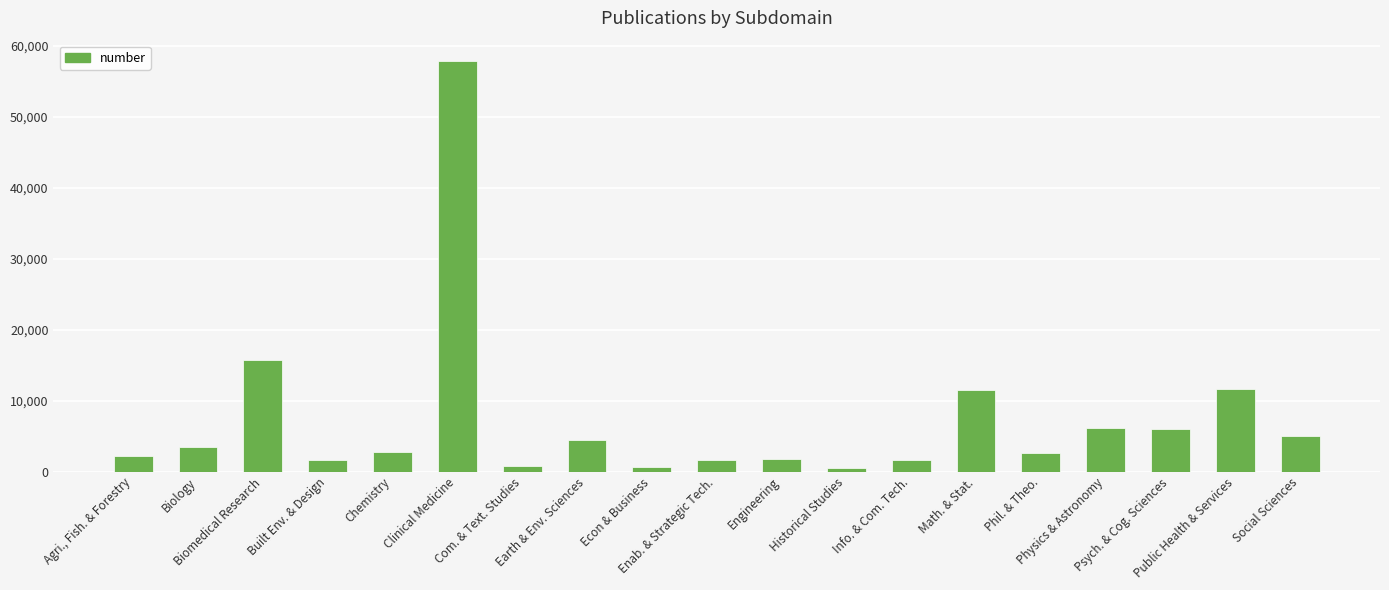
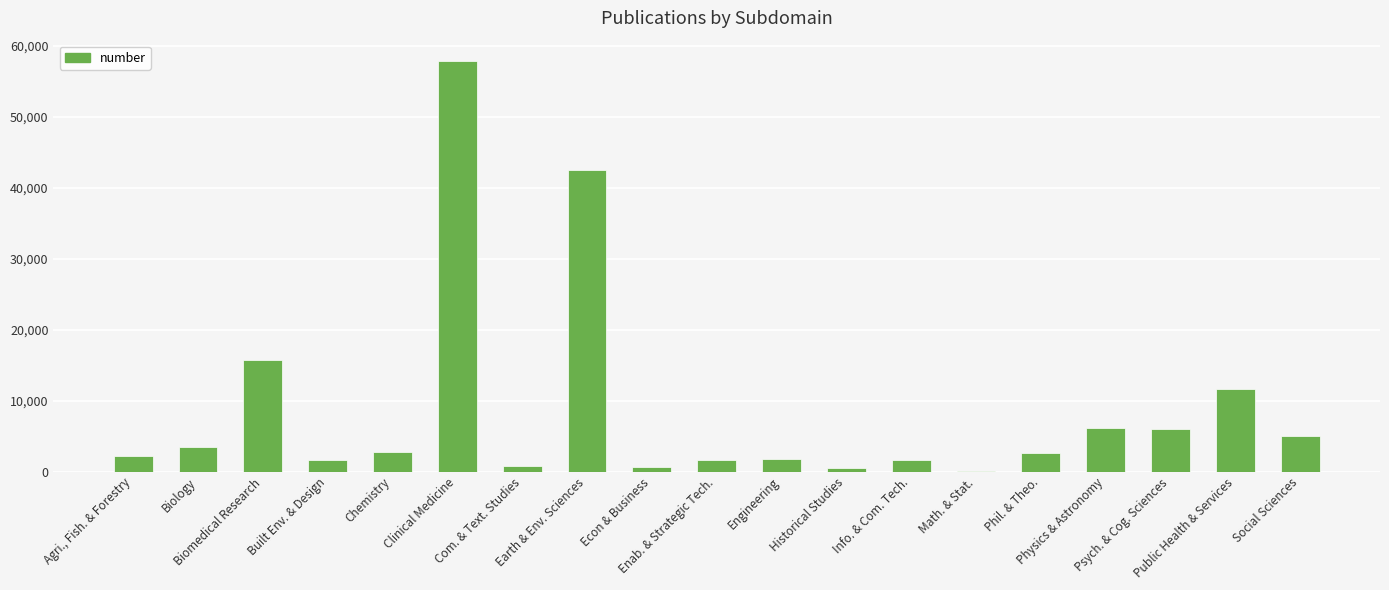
Earth & Env. Sciences: 4,000 -> 42,000
Math. & Stat.: 11,000 -> 0
